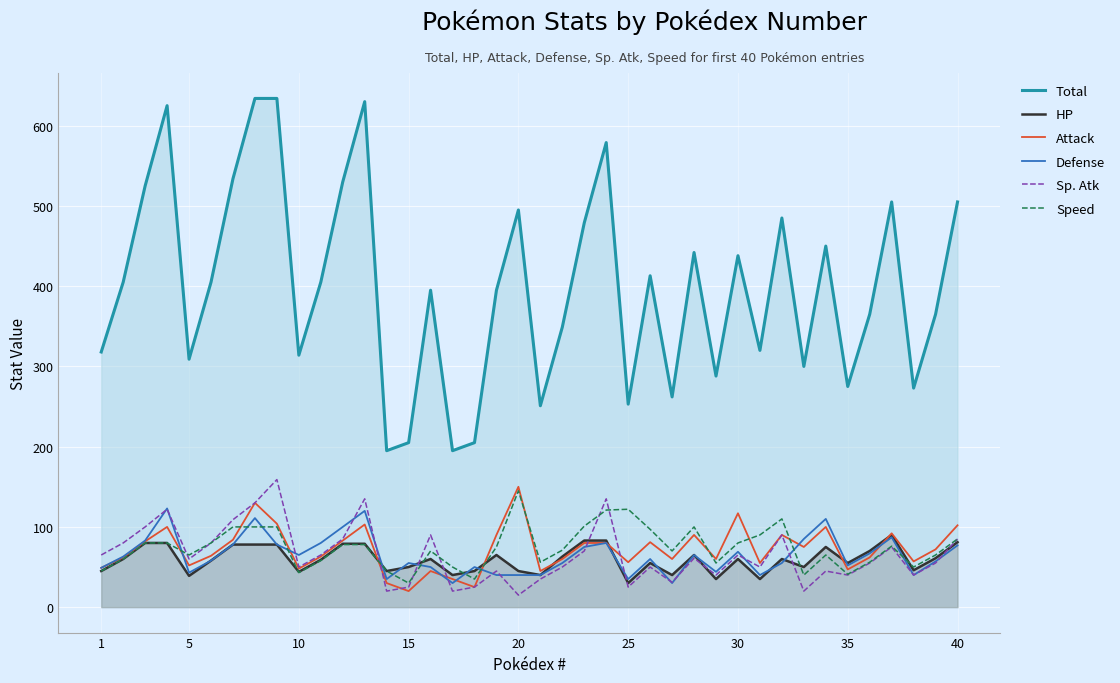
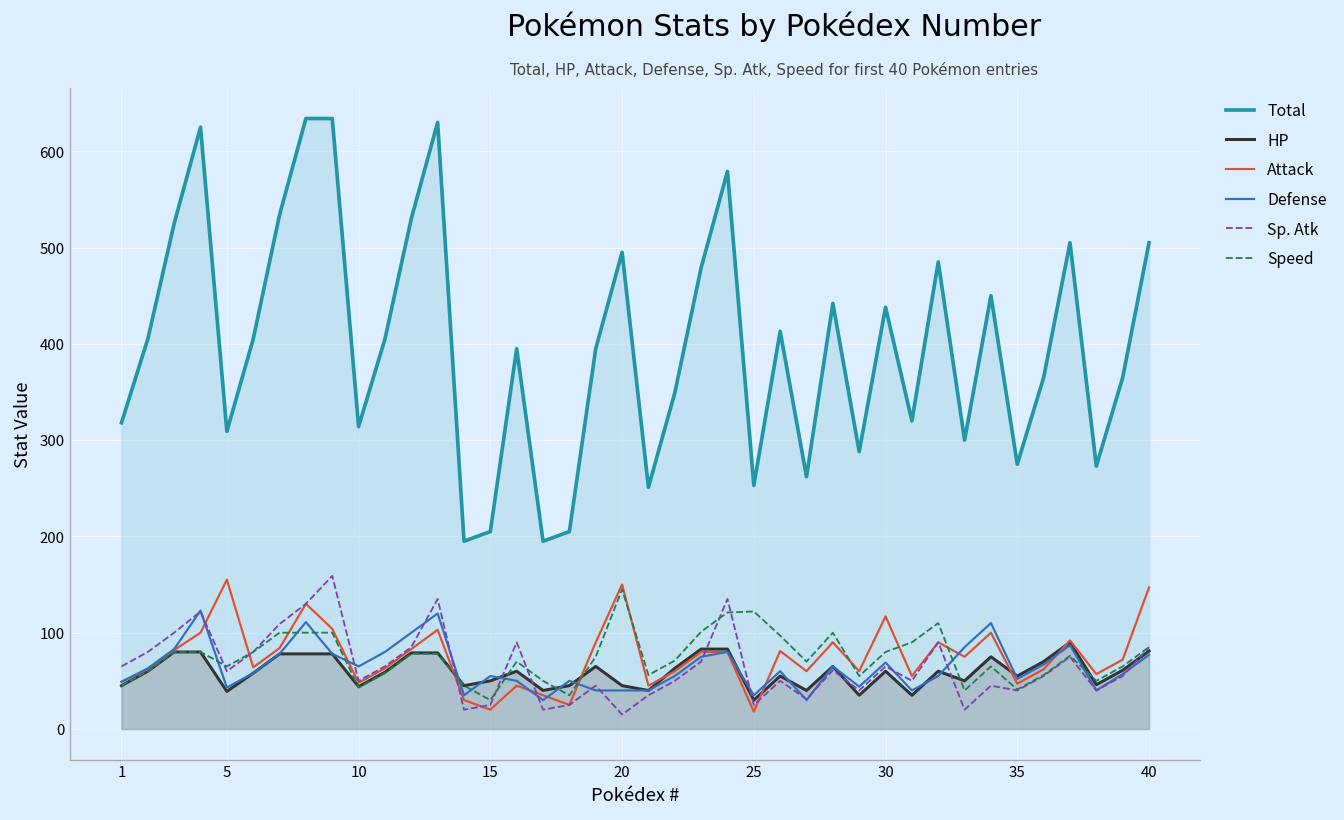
Attack, 5: 50 -> 160
Attack, 25: 60 -> 20
Attack, 40: 100 -> 150
